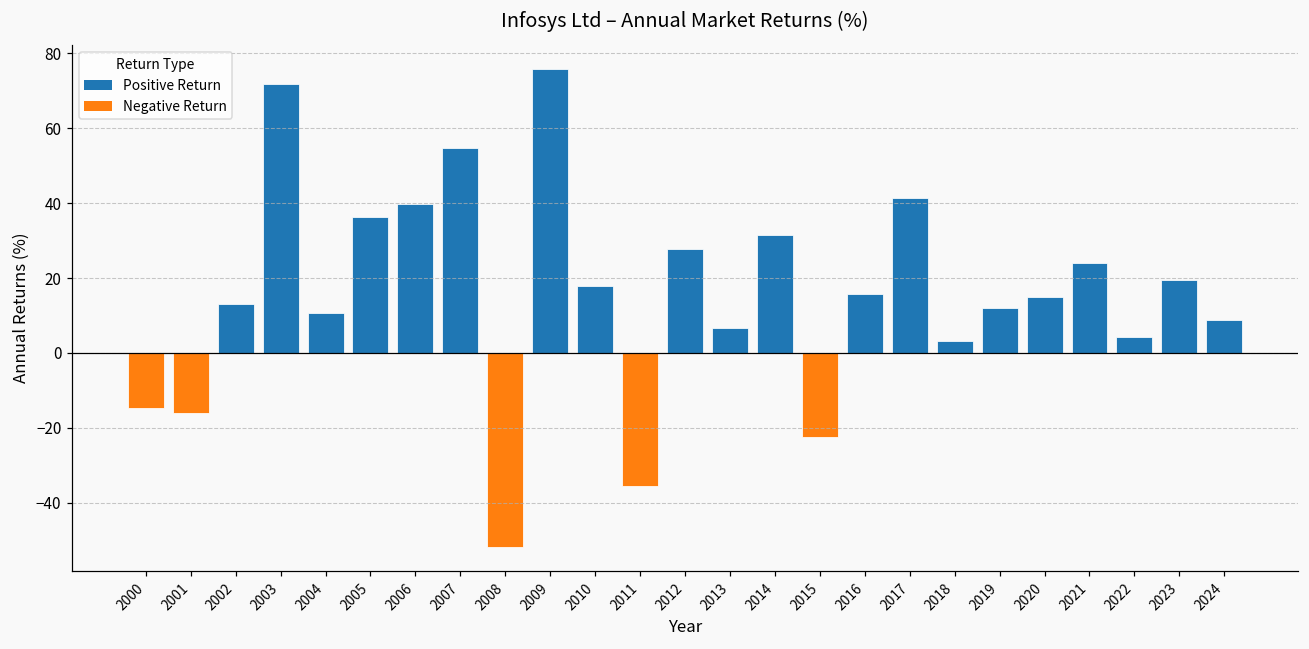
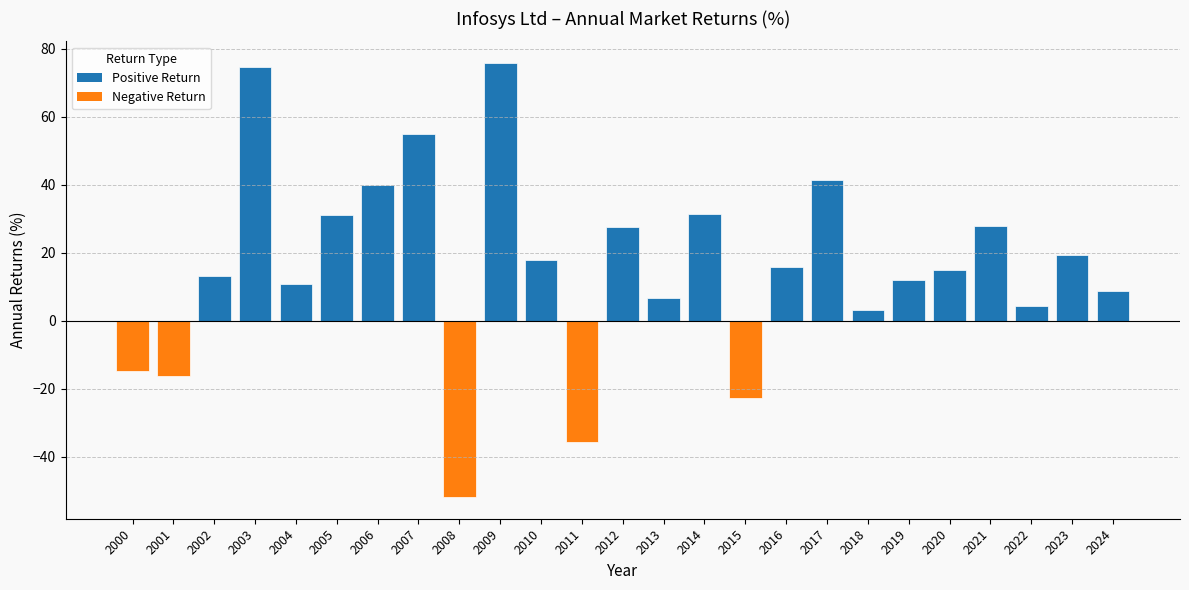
2003: 72 -> 75
2005: 36 -> 31
2021: 24 -> 28
